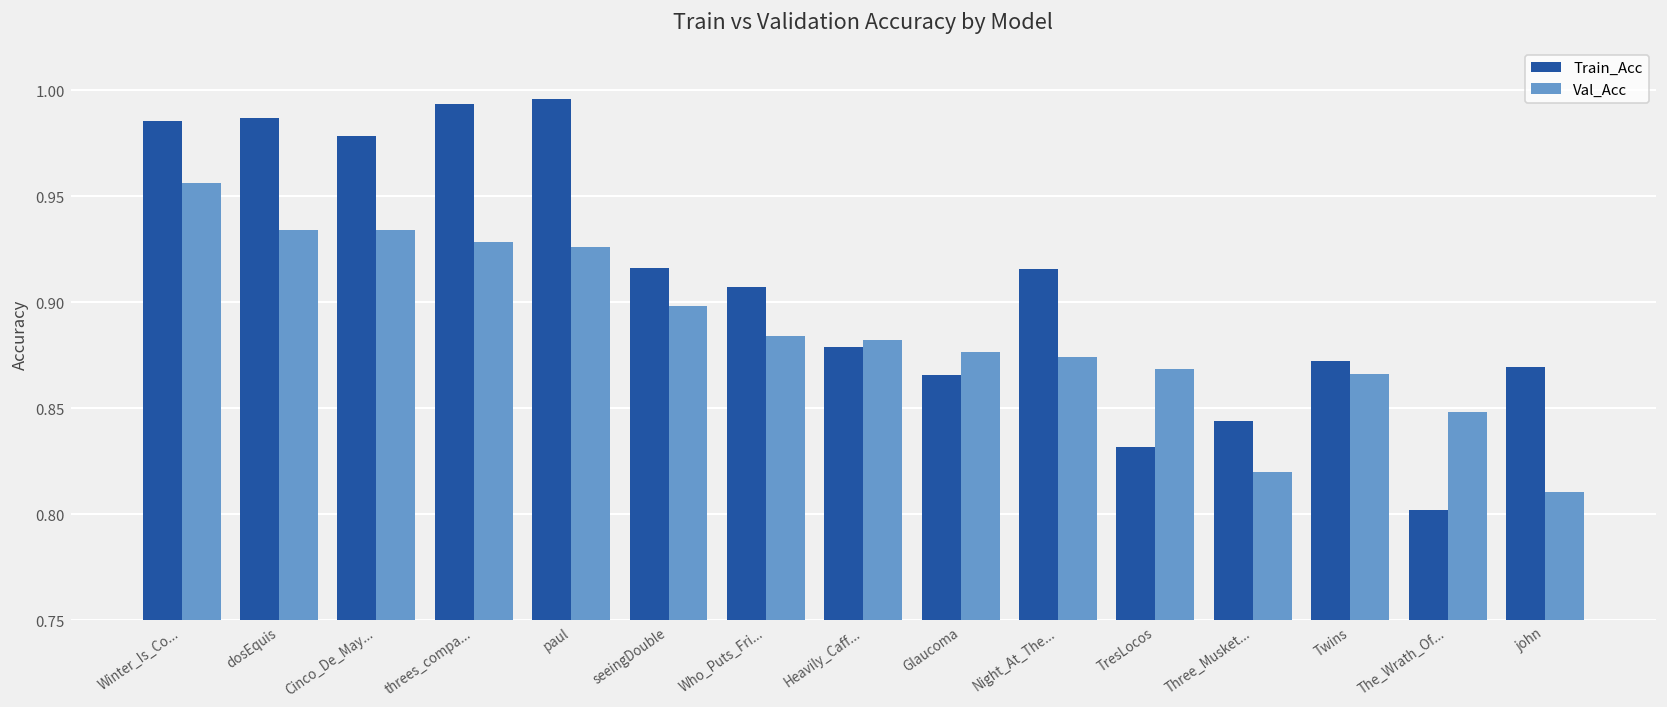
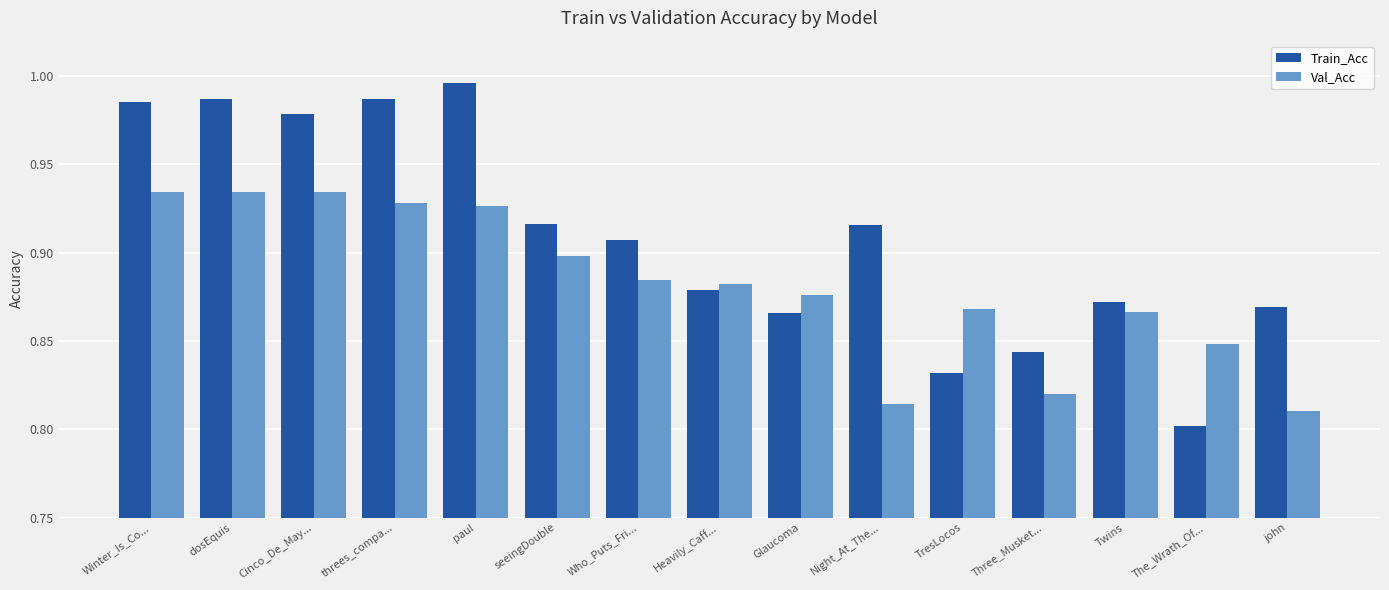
Val_Acc, Winter_Is_Co...: 0.956 -> 0.934
Train_Acc, threes_compa...: 0.993 -> 0.987
Val_Acc, Night_At_The...: 0.874 -> 0.814
